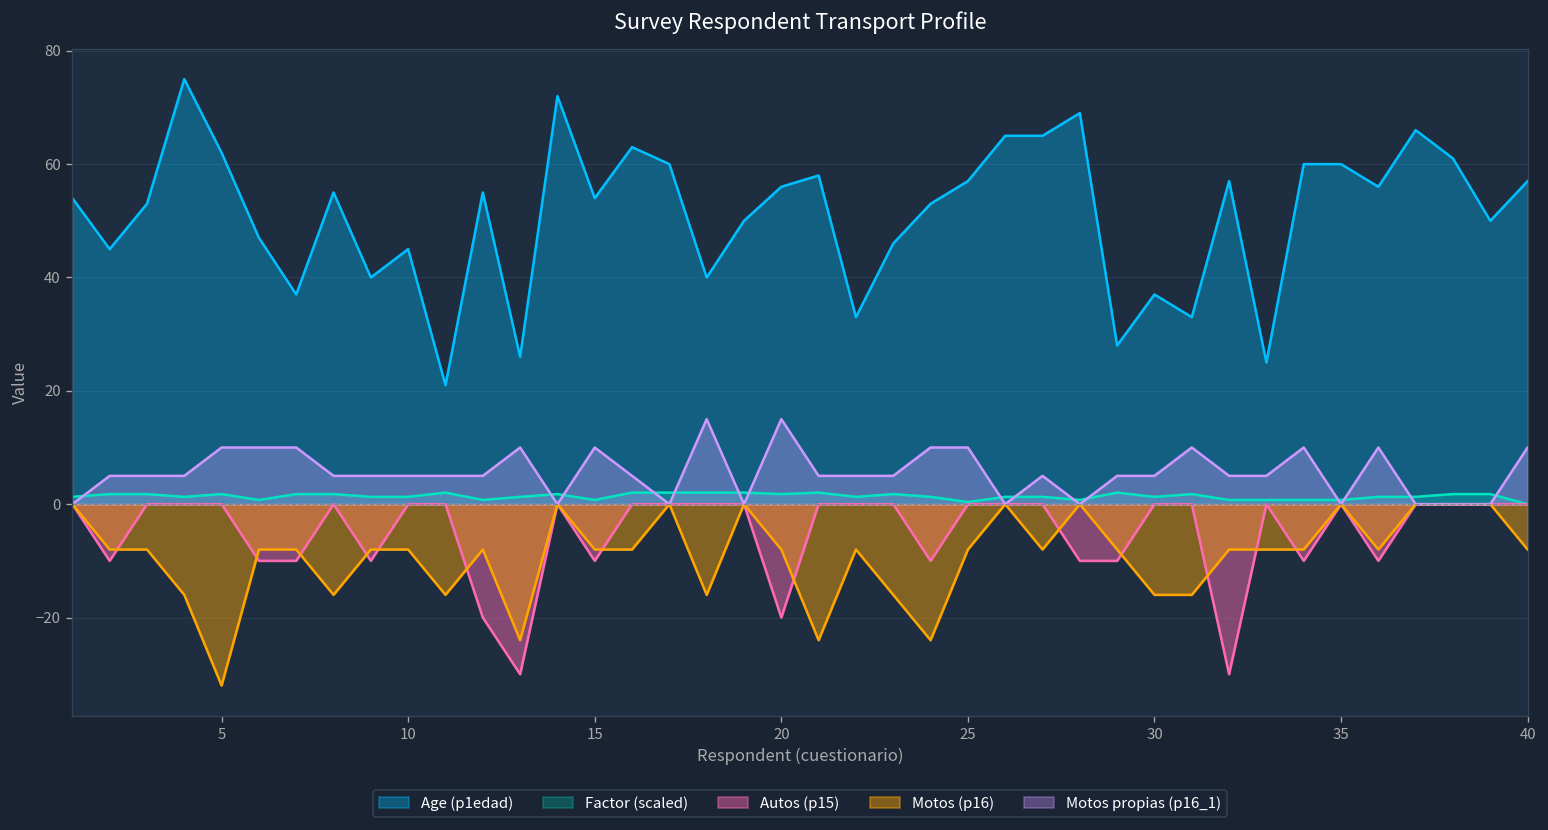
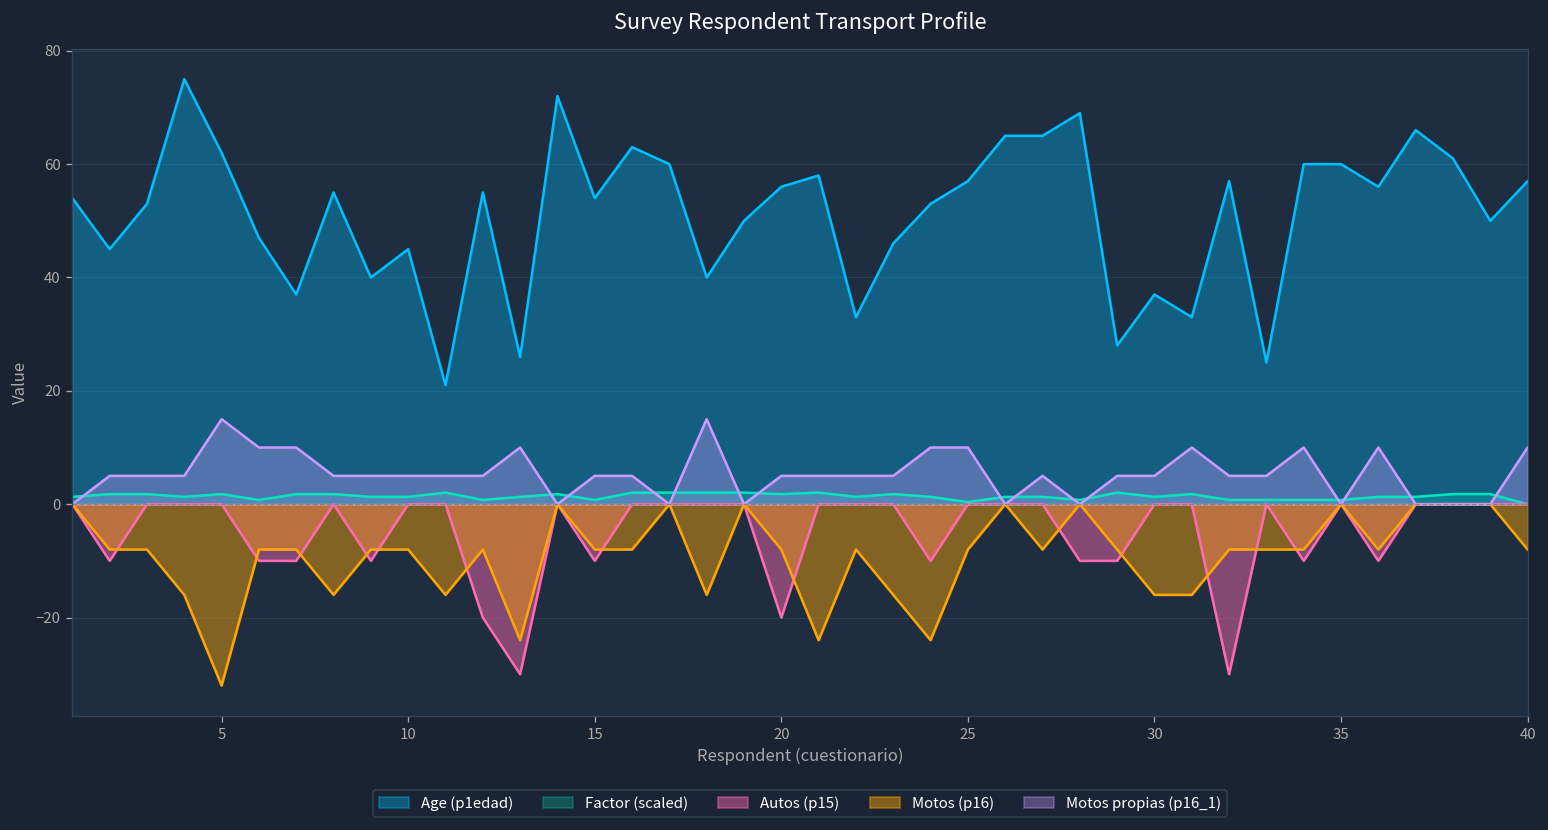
Motos propias (p16_1), 5: 10 -> 15
Motos propias (p16_1), 15: 10 -> 5
Motos propias (p16_1), 20: 15 -> 5
